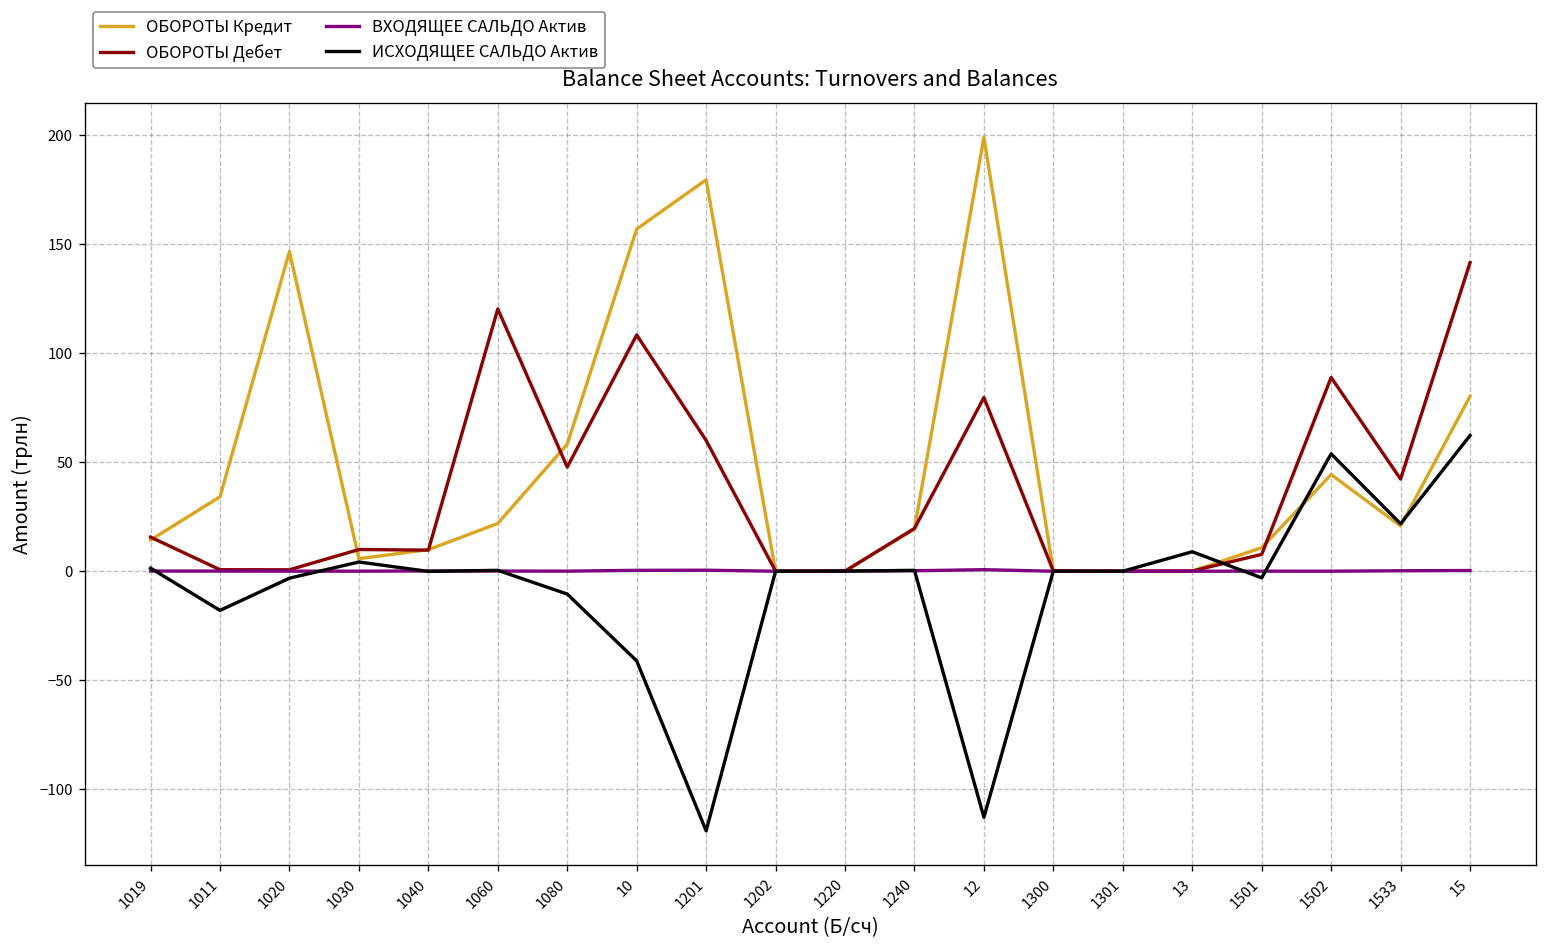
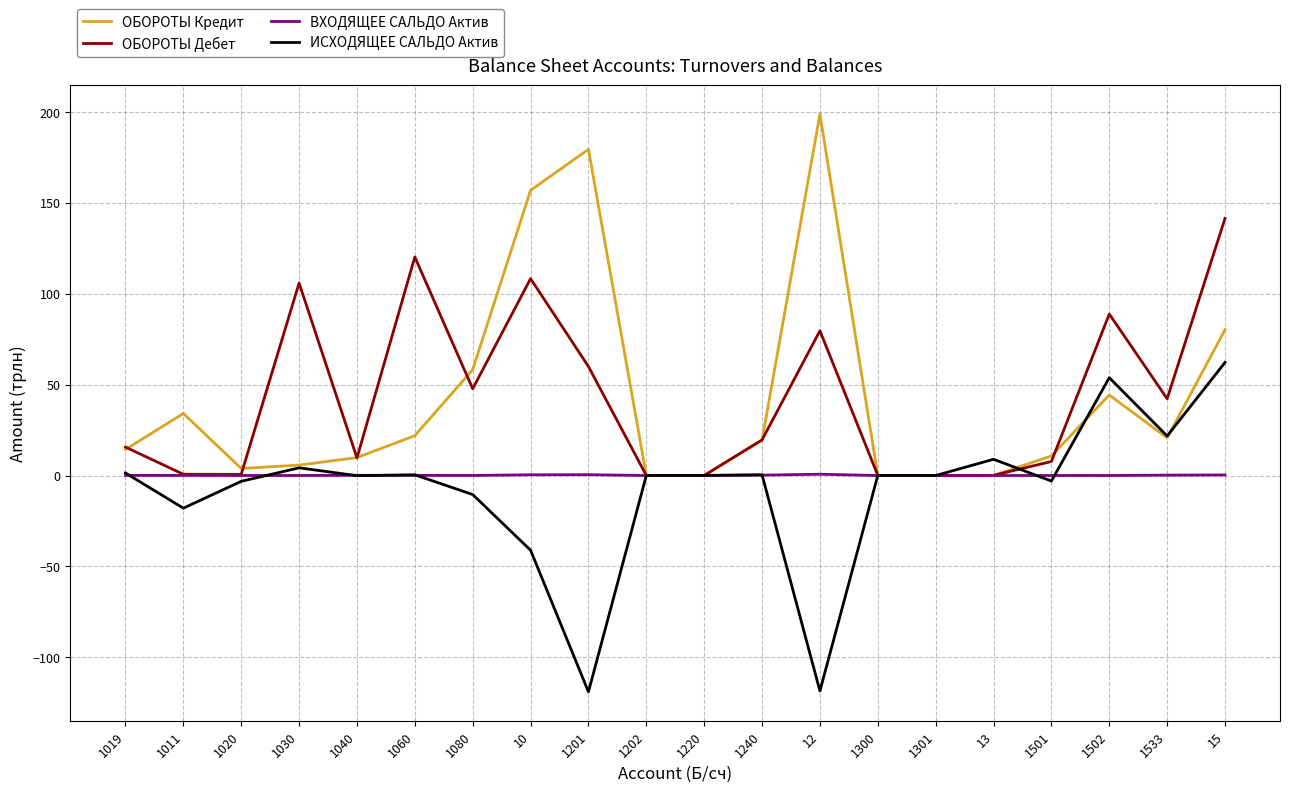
ОБОРОТЫ Кредит, 1020: 147 -> 4
ОБОРОТЫ Дебет, 1030: 10 -> 106
ИСХОДЯЩЕЕ САЛЬДО Актив, 12: -113 -> -119
